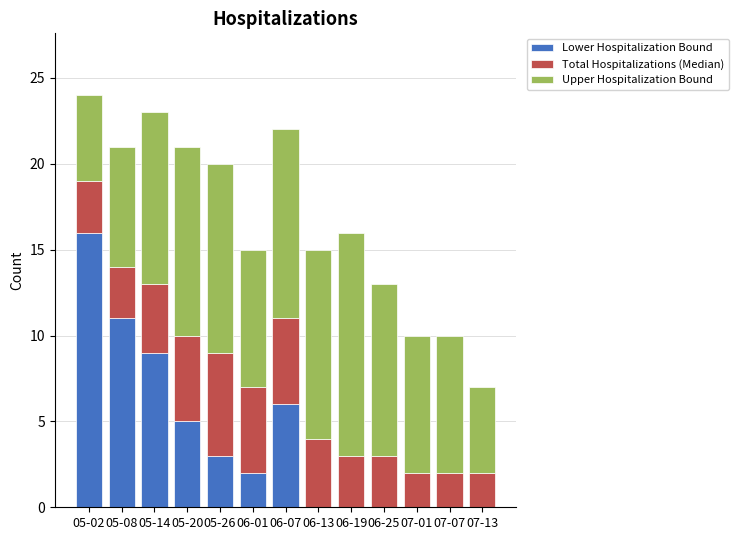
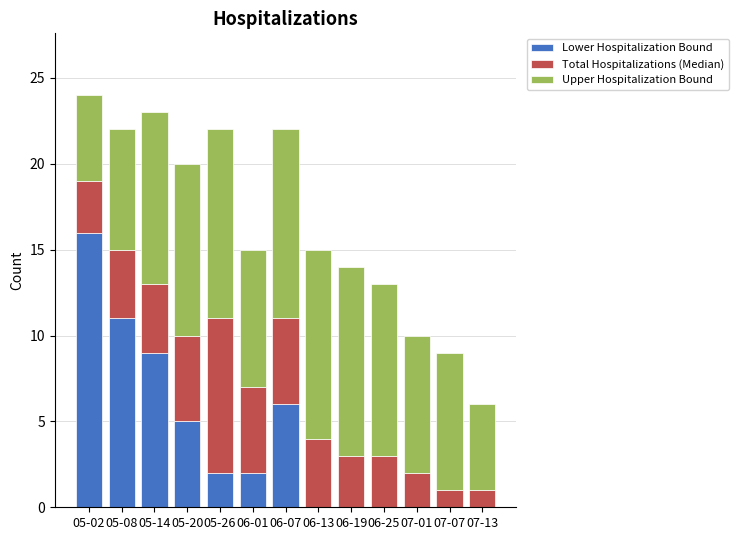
Total Hospitalizations (Median), 05-08: 3 -> 4
Upper Hospitalization Bound, 05-20: 11 -> 10
Lower Hospitalization Bound, 05-26: 3 -> 2
Total Hospitalizations (Median), 05-26: 6 -> 9
Upper Hospitalization Bound, 06-19: 13 -> 11
Total Hospitalizations (Median), 07-07: 2 -> 1
Total Hospitalizations (Median), 07-13: 2 -> 1
